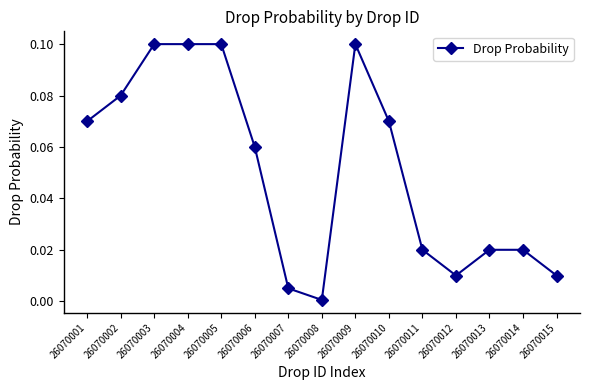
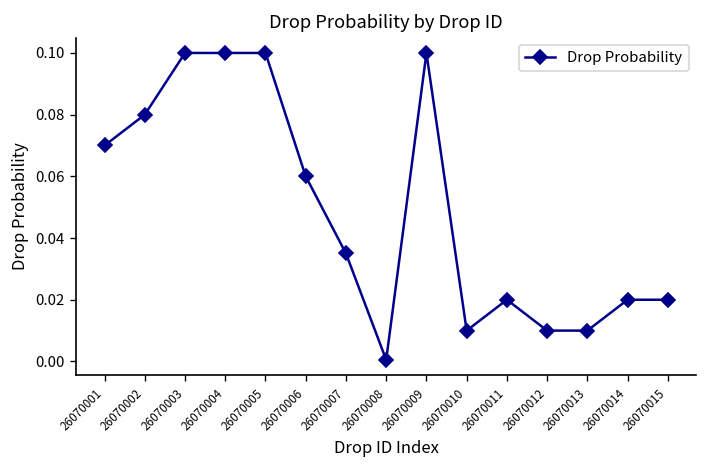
26070007: 0.005 -> 0.035
26070010: 0.07 -> 0.01
26070013: 0.02 -> 0.01
26070015: 0.01 -> 0.02
